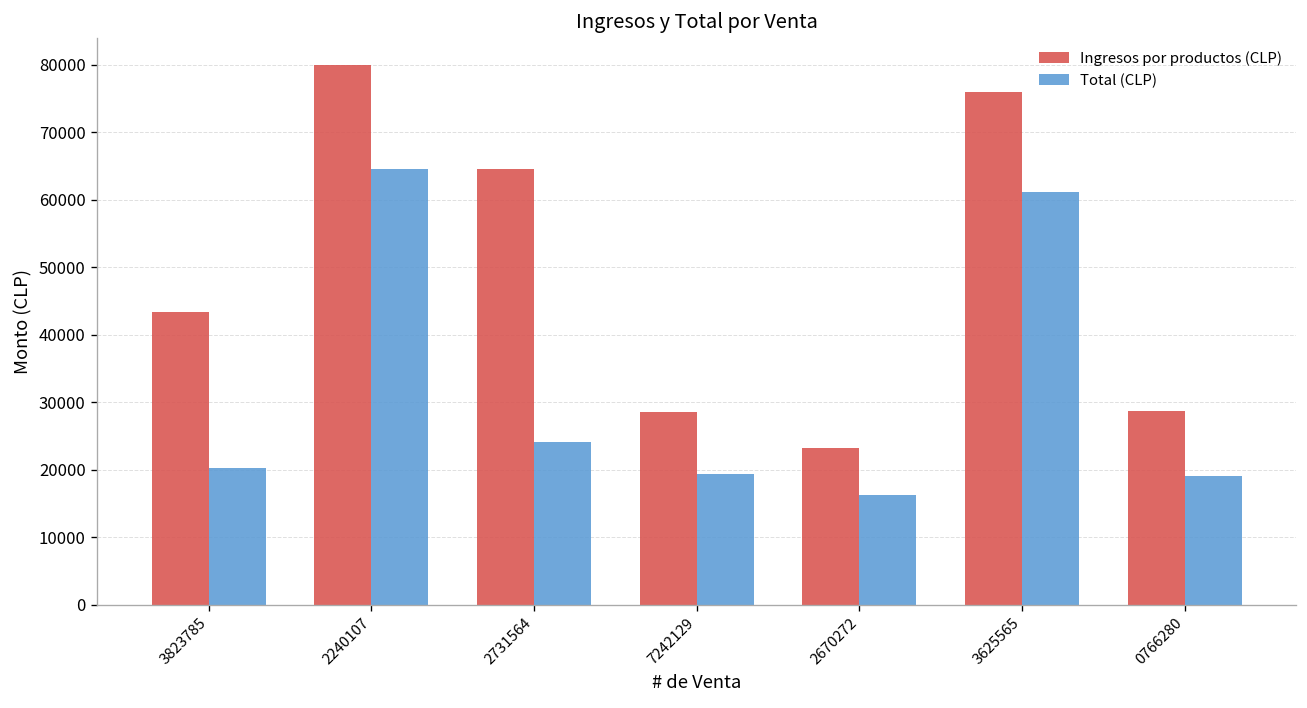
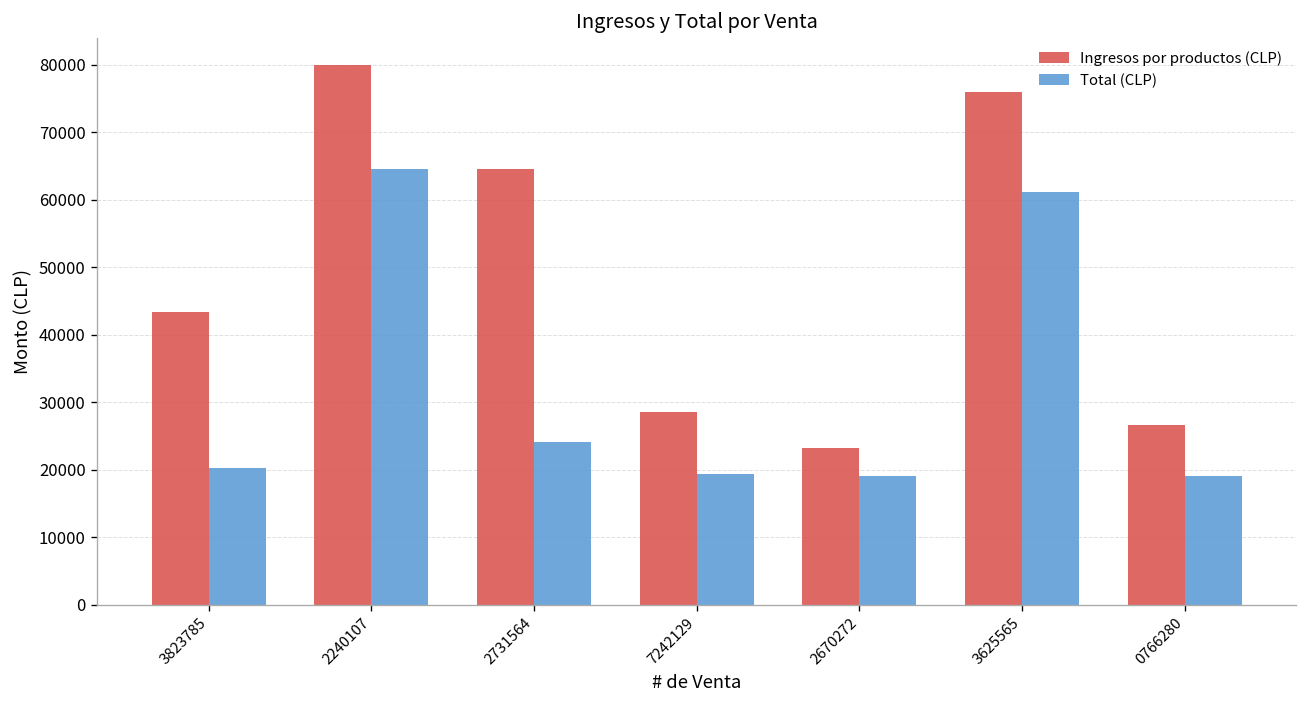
Total (CLP), 2670272: 16000 -> 19000
Ingresos por productos (CLP), 0766280: 29000 -> 27000
